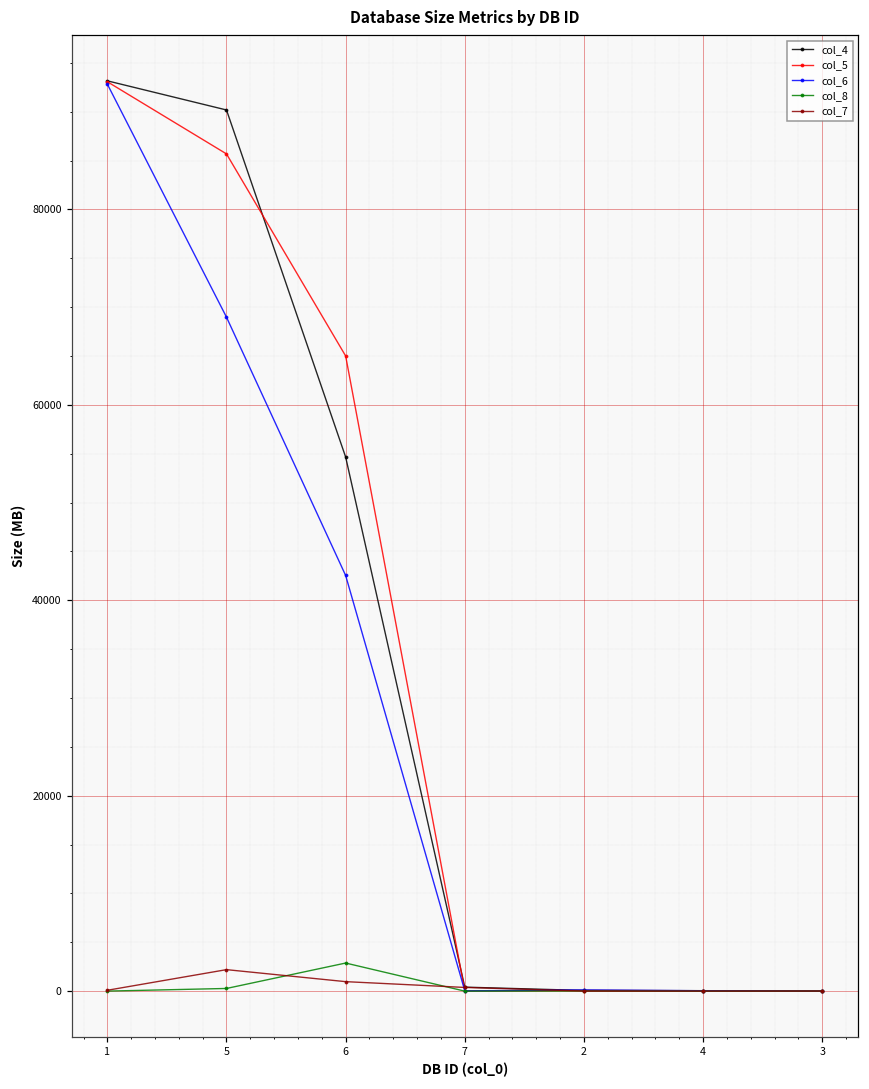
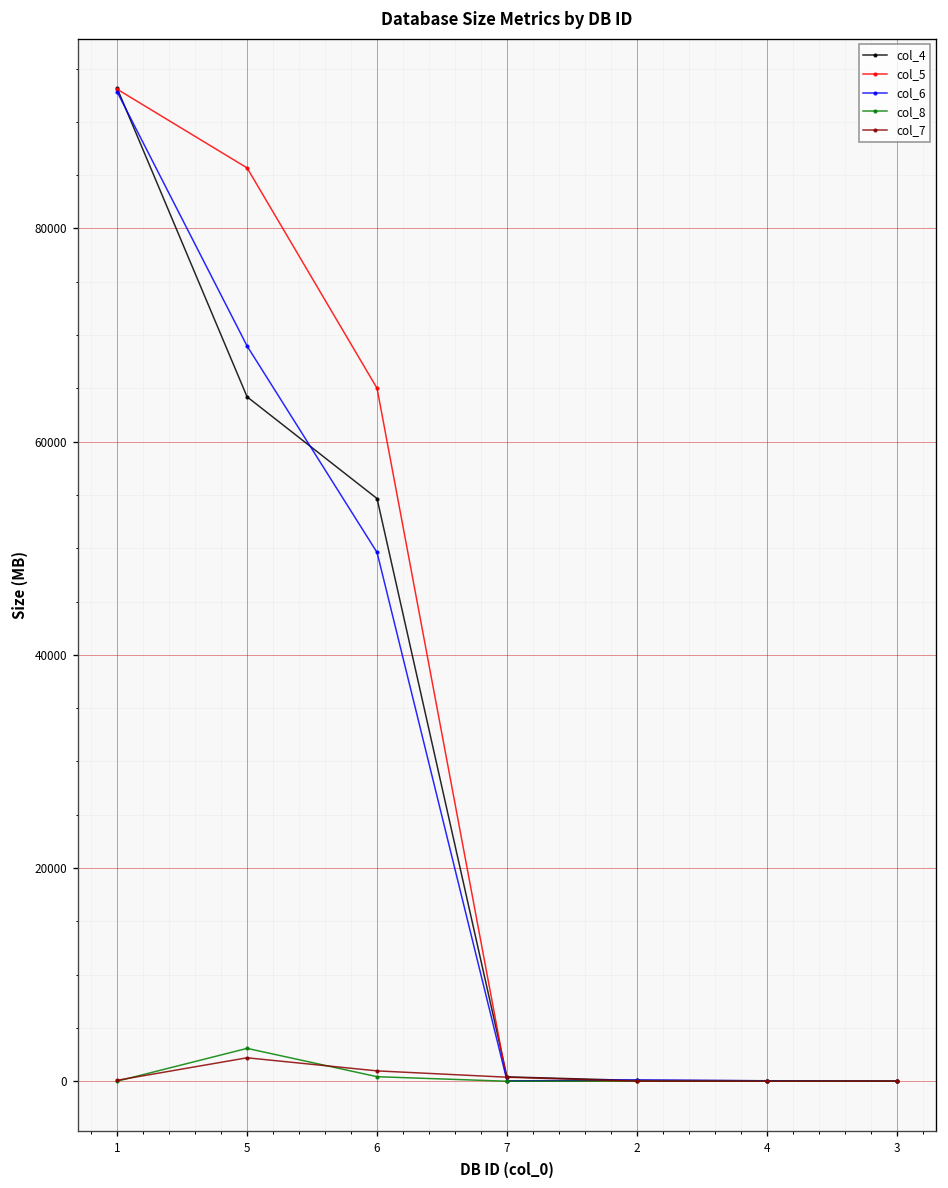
col_4, 5: 90000 -> 64000
col_8, 5: 0 -> 3000
col_6, 6: 43000 -> 50000
col_8, 6: 3000 -> 0
